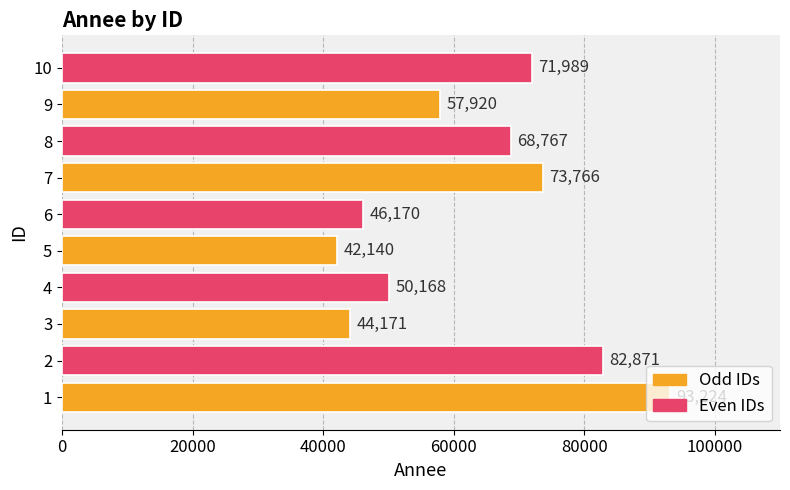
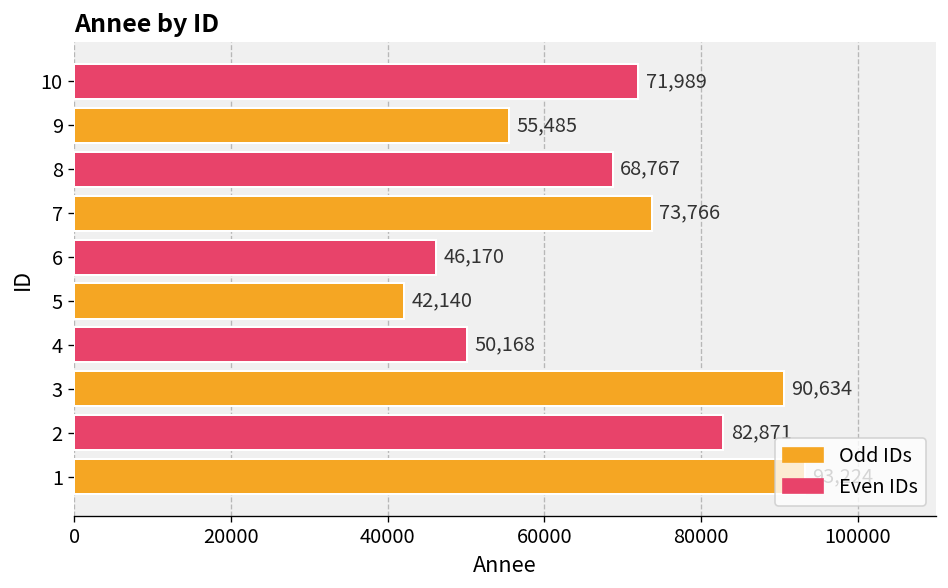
9: 57,920 -> 55,485
3: 44,171 -> 90,634
